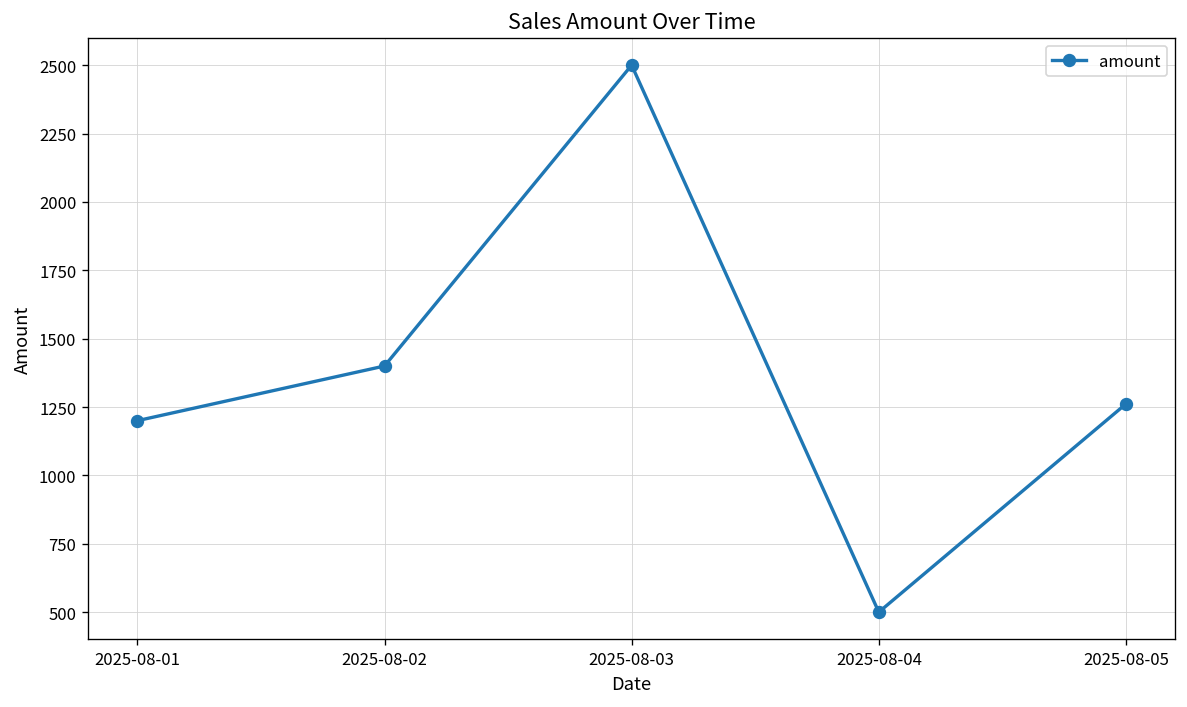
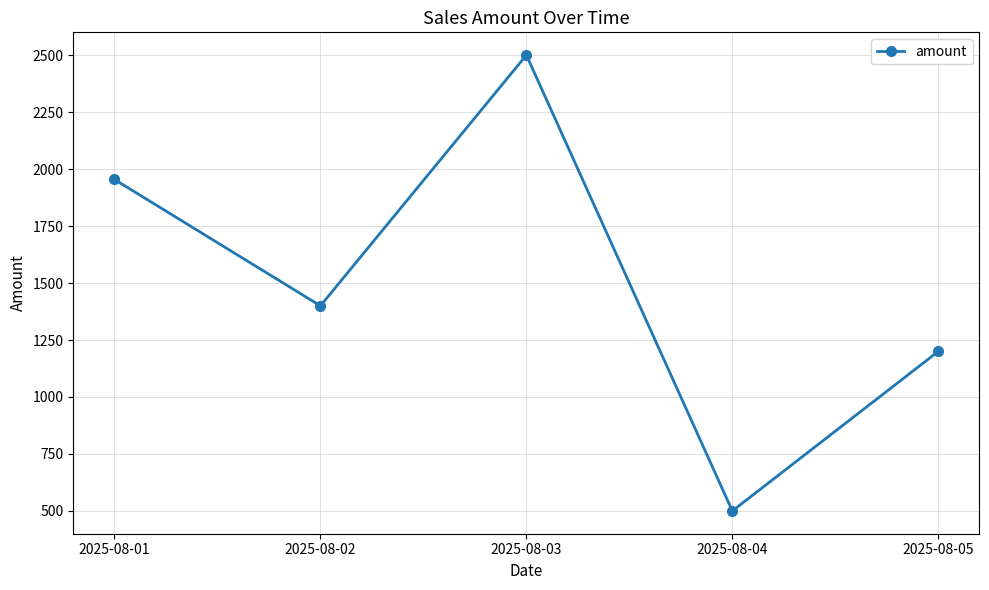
2025-08-01: 1200 -> 1950
2025-08-05: 1260 -> 1200
